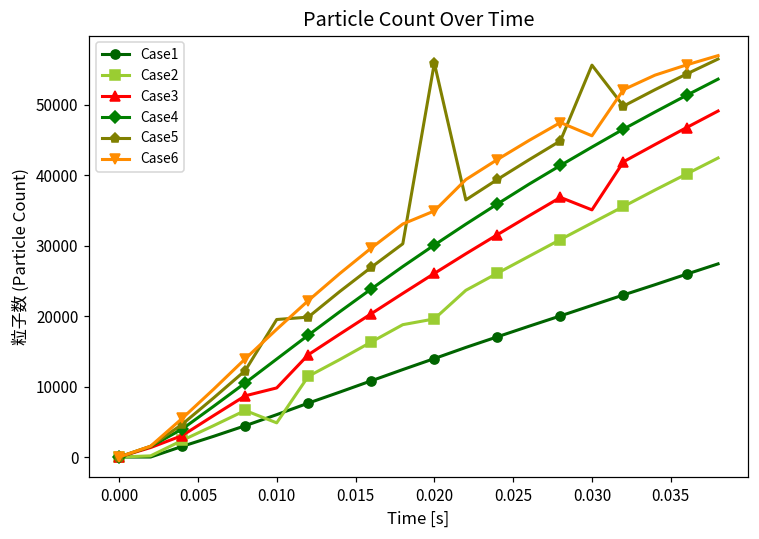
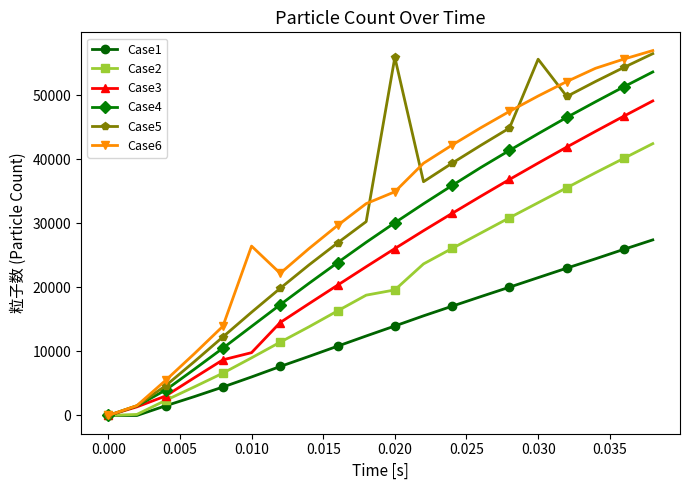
Case2, 0.010: 5000 -> 9000
Case5, 0.010: 20000 -> 16000
Case6, 0.010: 18000 -> 26000
Case3, 0.030: 35000 -> 39000
Case6, 0.030: 46000 -> 50000
